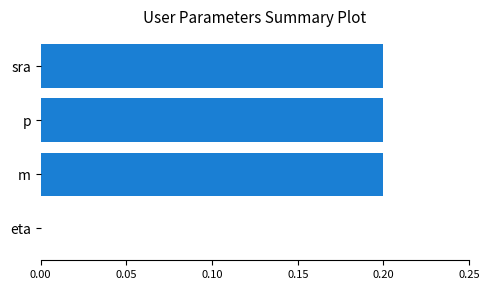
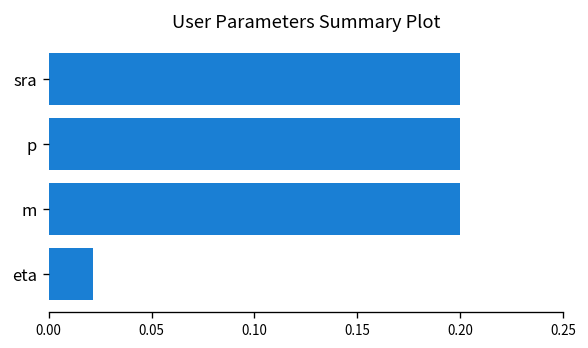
eta: 0.000 -> 0.022
